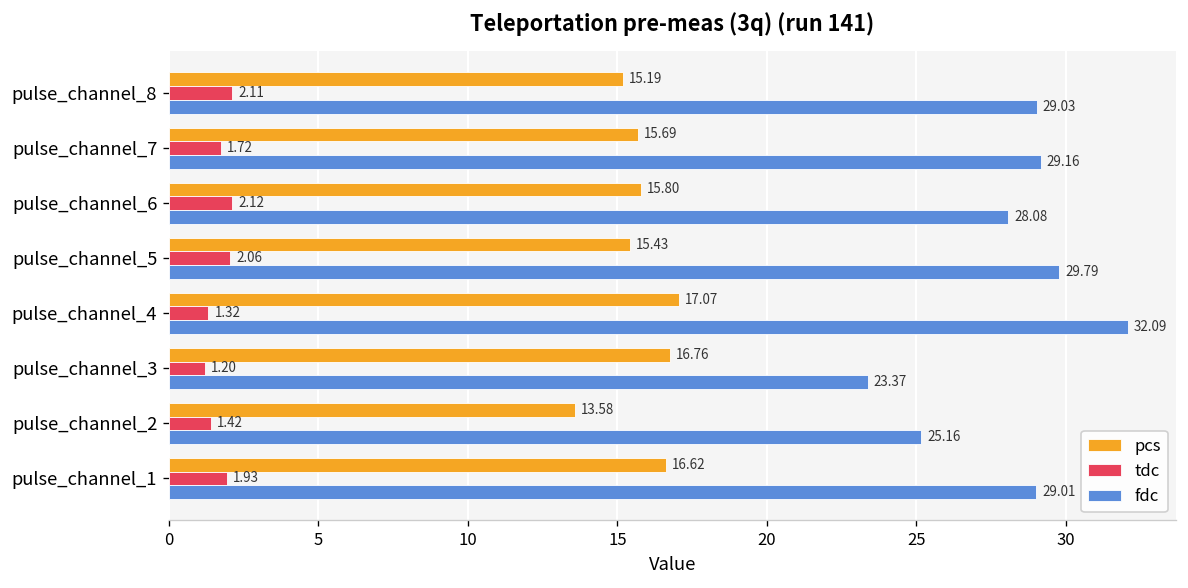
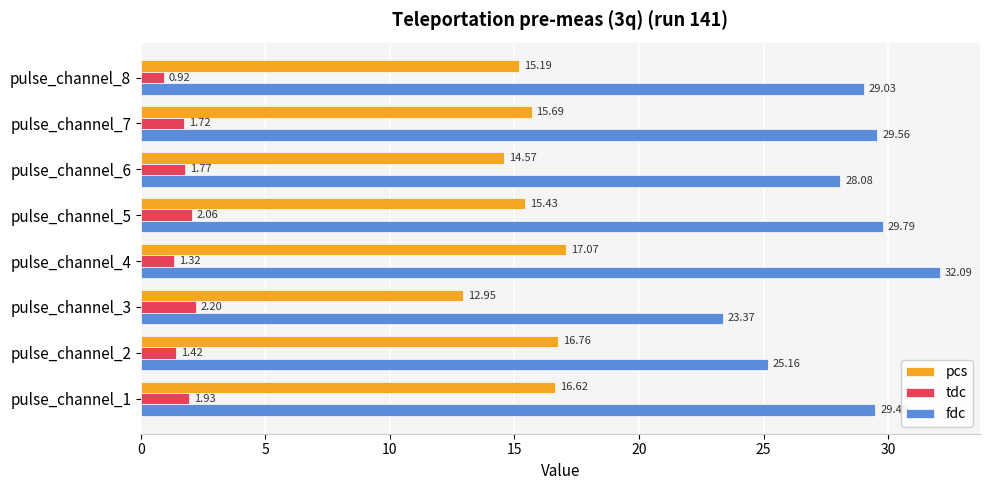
tdc, pulse_channel_8: 2.11 -> 0.92
fdc, pulse_channel_7: 29.16 -> 29.56
pcs, pulse_channel_6: 15.80 -> 14.57
tdc, pulse_channel_6: 2.12 -> 1.77
pcs, pulse_channel_3: 16.76 -> 12.95
tdc, pulse_channel_3: 1.20 -> 2.20
pcs, pulse_channel_2: 13.58 -> 16.76
fdc, pulse_channel_1: 29.0 -> 29.5
